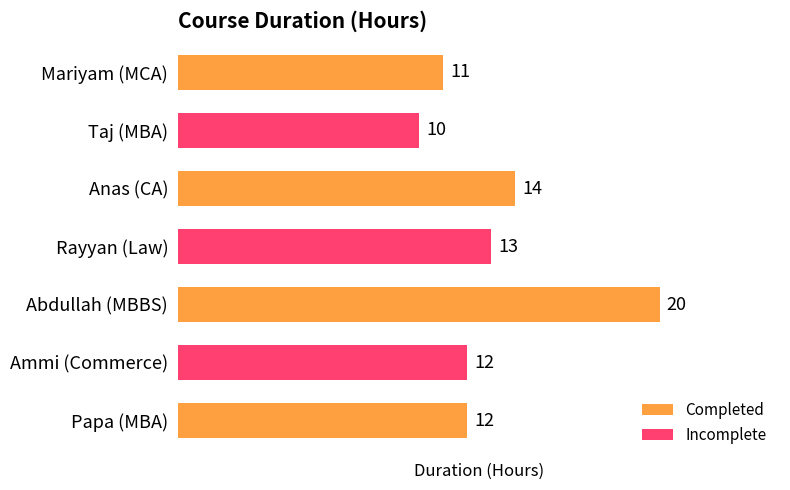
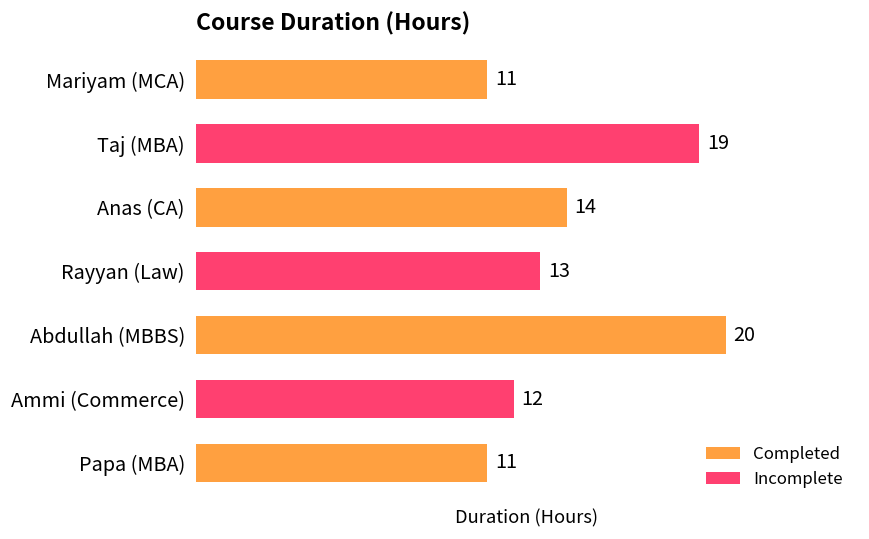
Taj (MBA): 10 -> 19
Papa (MBA): 12 -> 11
